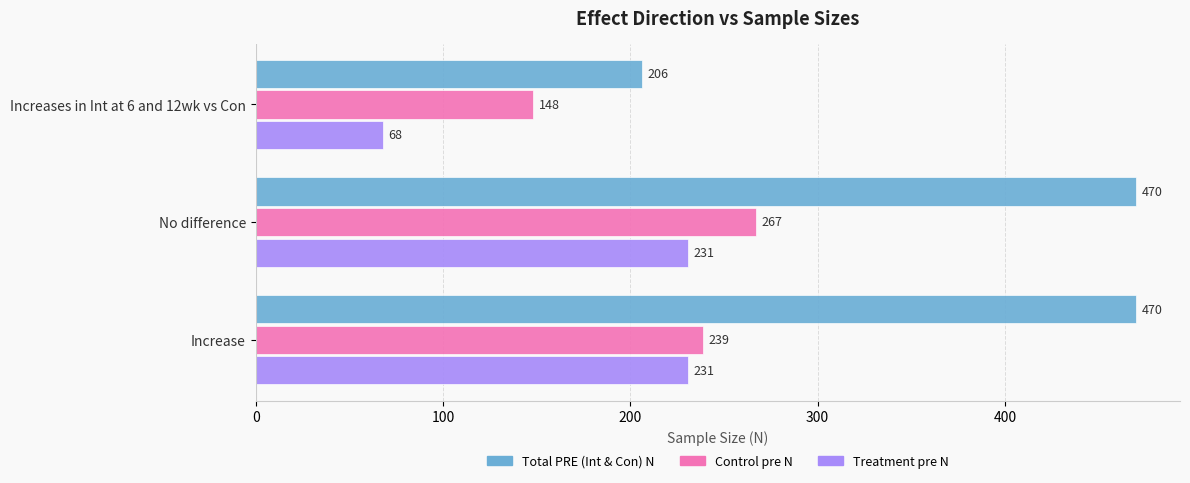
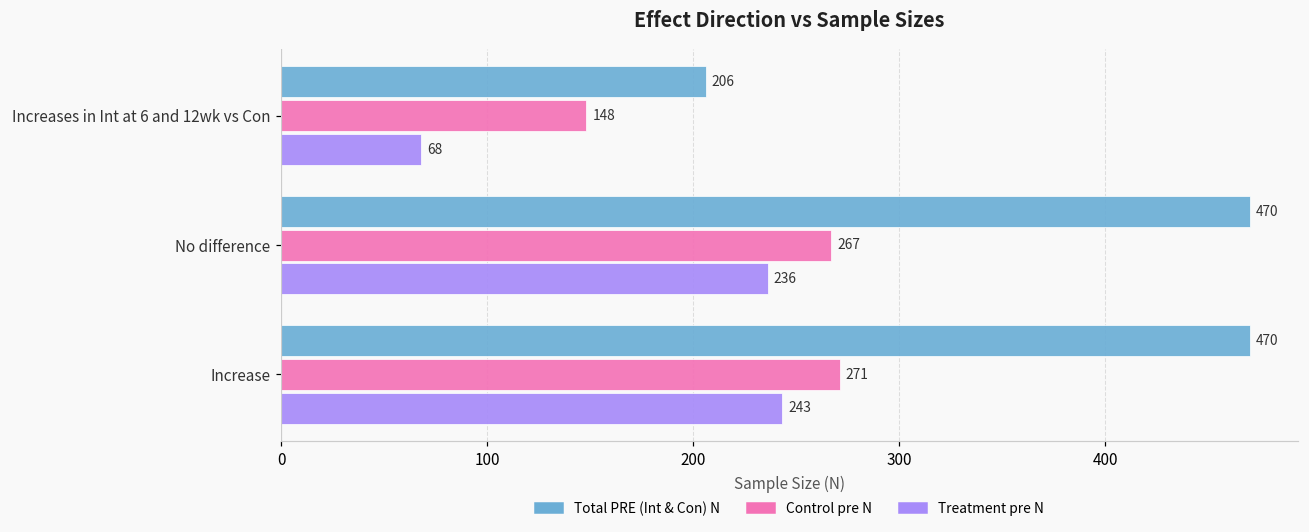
Treatment pre N, No difference: 231 -> 236
Control pre N, Increase: 239 -> 271
Treatment pre N, Increase: 231 -> 243
